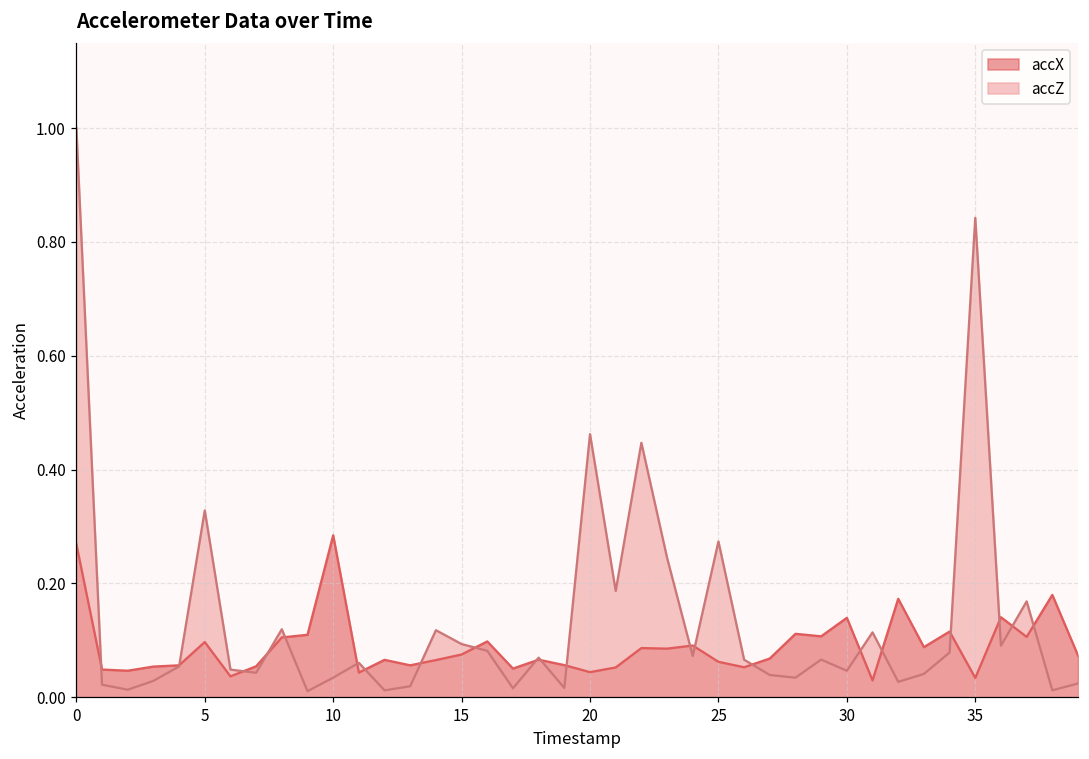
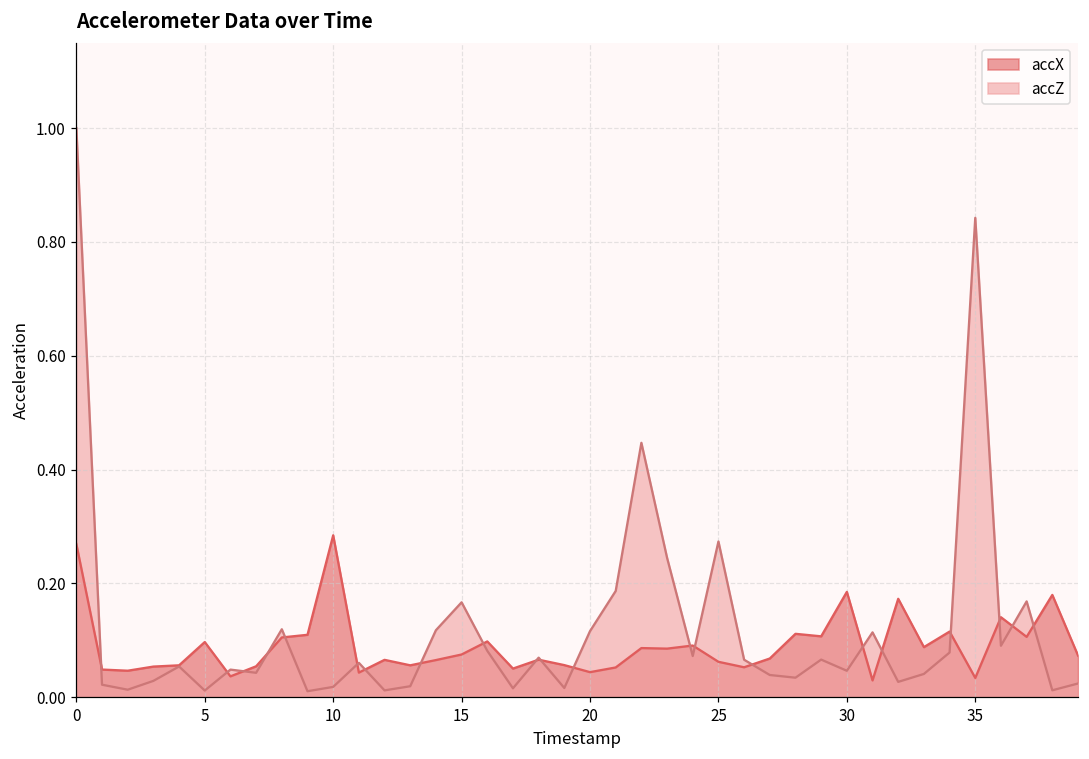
accZ, 5: 0.33 -> 0.01
accZ, 10: 0.03 -> 0.02
accZ, 15: 0.09 -> 0.17
accZ, 20: 0.46 -> 0.12
accX, 30: 0.14 -> 0.18
